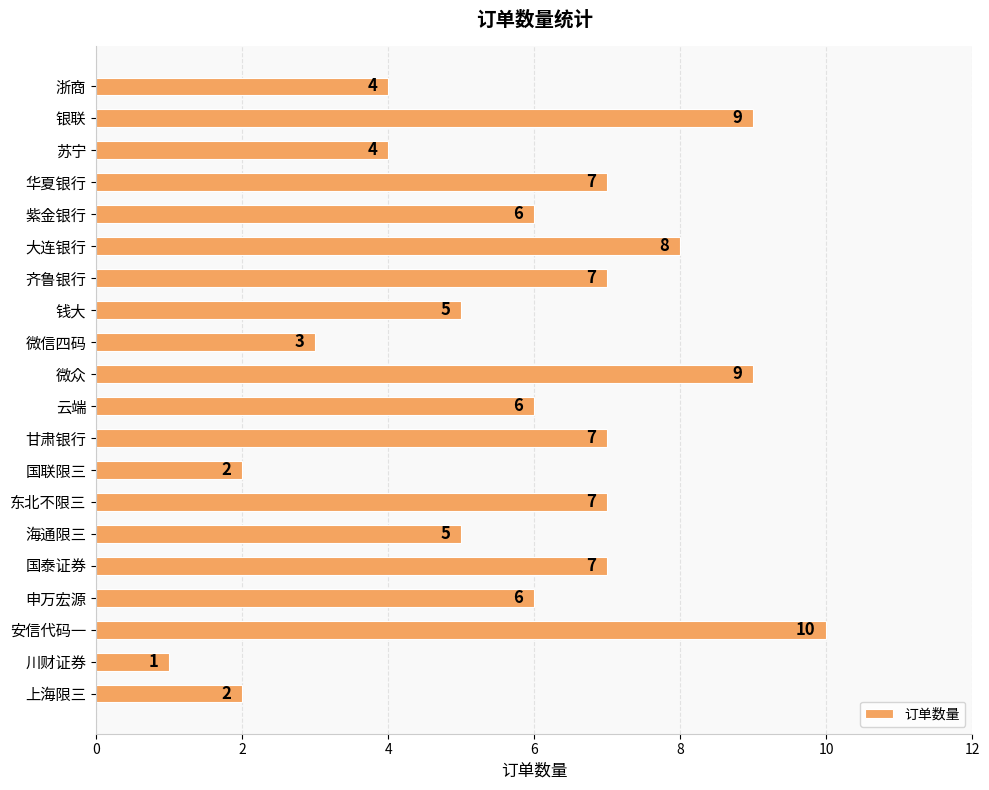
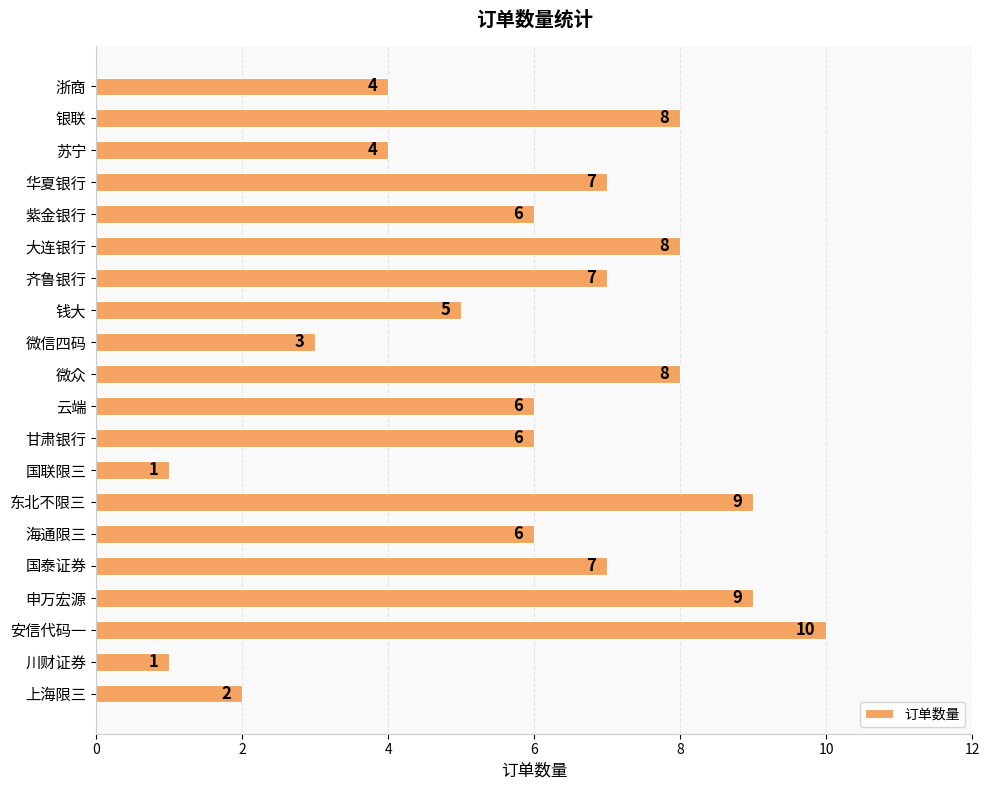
银联: 9 -> 8
微众: 9 -> 8
甘肃银行: 7 -> 6
国联限三: 2 -> 1
东北不限三: 7 -> 9
海通限三: 5 -> 6
申万宏源: 6 -> 9
